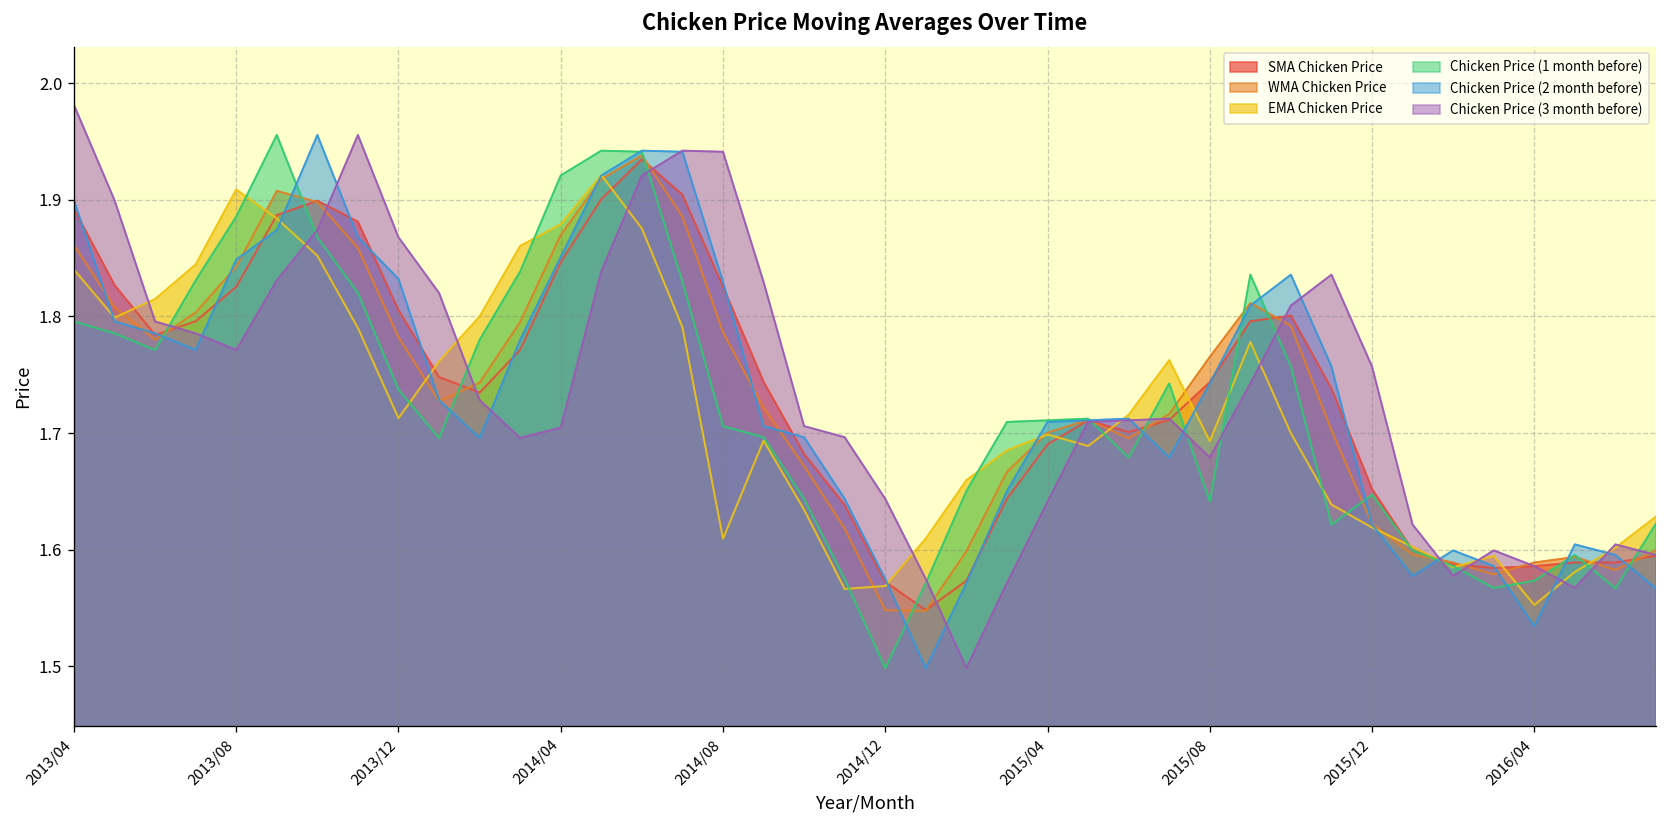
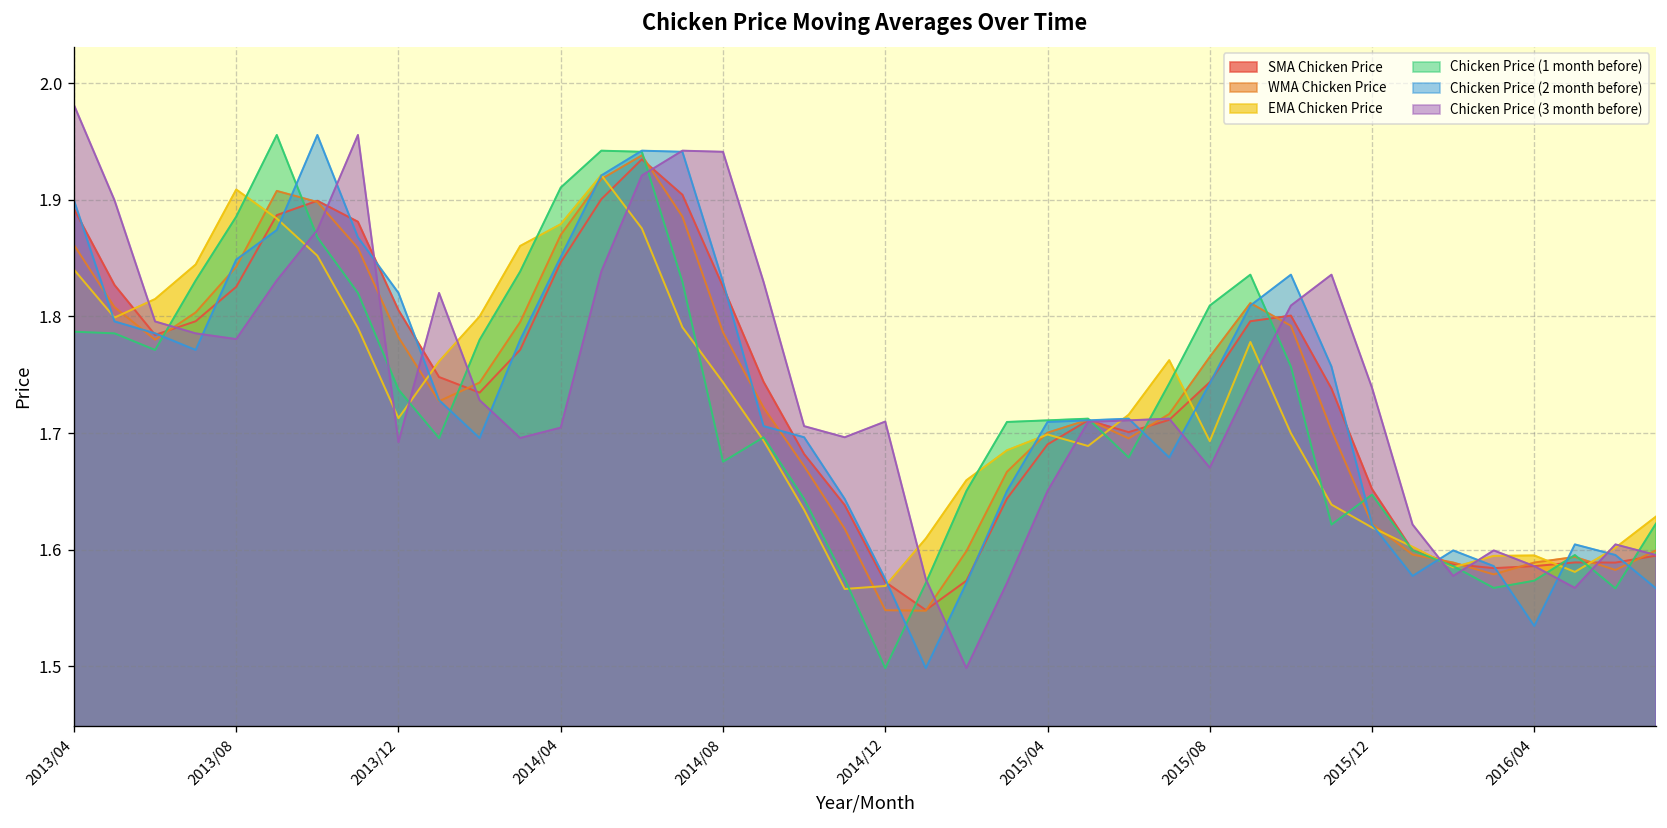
Chicken Price (1 month before), 2013/04: 1.80 -> 1.79
Chicken Price (3 month before), 2013/08: 1.77 -> 1.78
Chicken Price (2 month before), 2013/12: 1.83 -> 1.82
Chicken Price (3 month before), 2013/12: 1.87 -> 1.69
Chicken Price (1 month before), 2014/04: 1.92 -> 1.91
EMA Chicken Price, 2014/08: 1.61 -> 1.74
Chicken Price (1 month before), 2014/08: 1.71 -> 1.68
Chicken Price (3 month before), 2014/12: 1.64 -> 1.71
Chicken Price (3 month before), 2015/04: 1.64 -> 1.65
Chicken Price (1 month before), 2015/08: 1.64 -> 1.81
Chicken Price (3 month before), 2015/08: 1.68 -> 1.67
Chicken Price (3 month before), 2015/12: 1.76 -> 1.74
EMA Chicken Price, 2016/04: 1.55 -> 1.60
